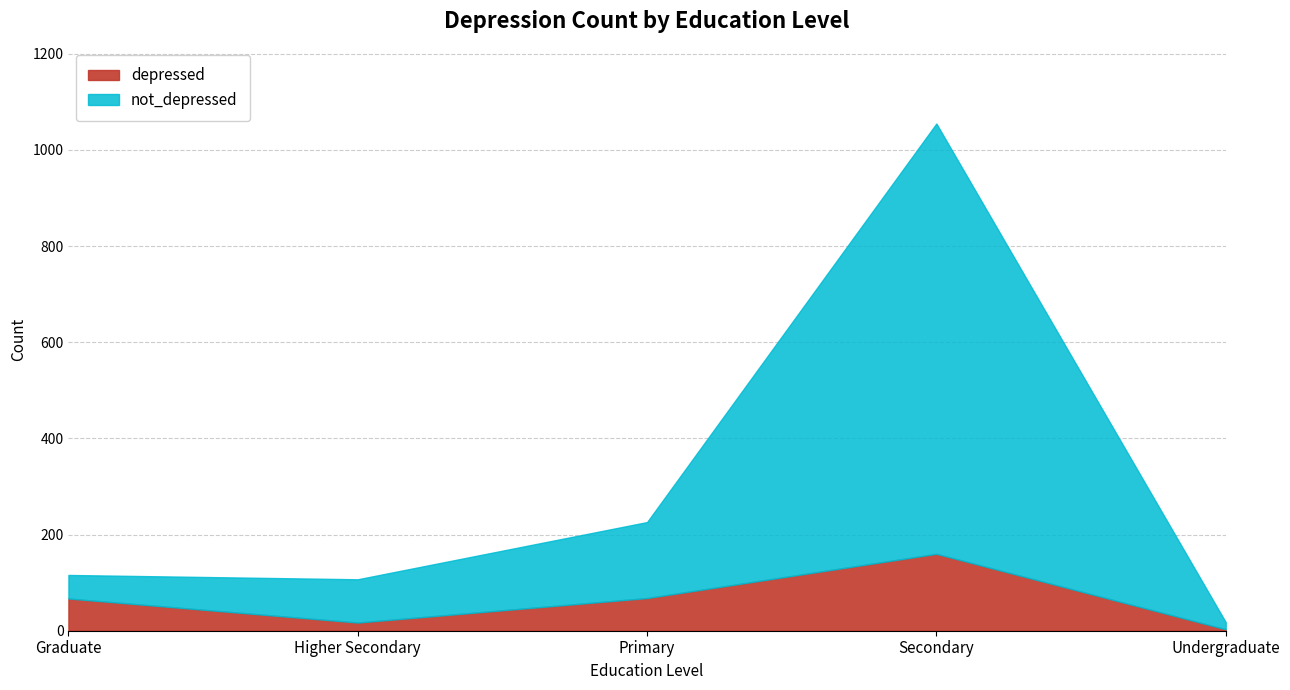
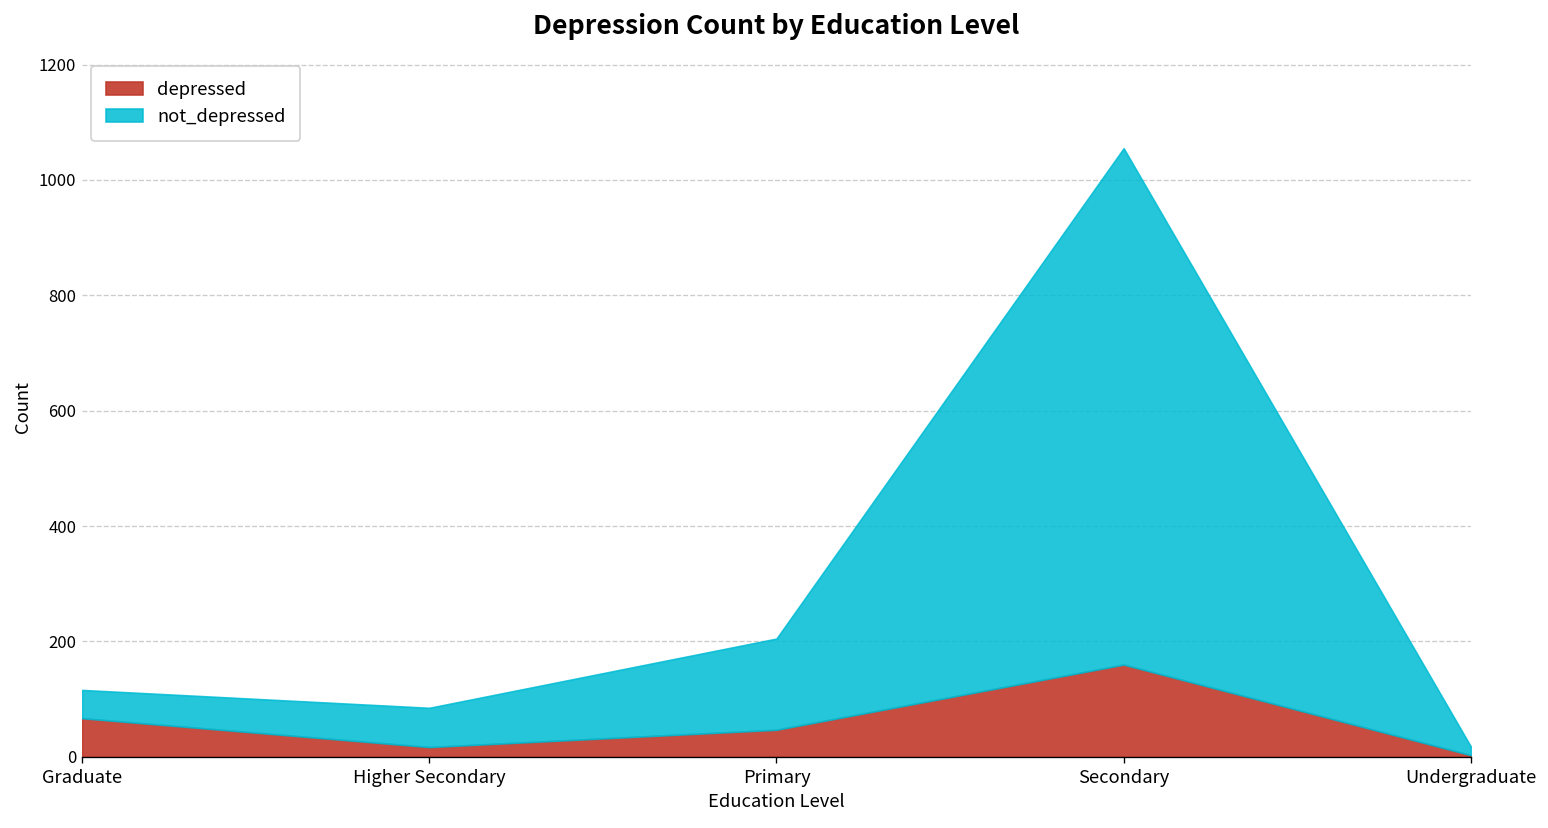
not_depressed, Higher Secondary: 90 -> 70
depressed, Primary: 70 -> 50
